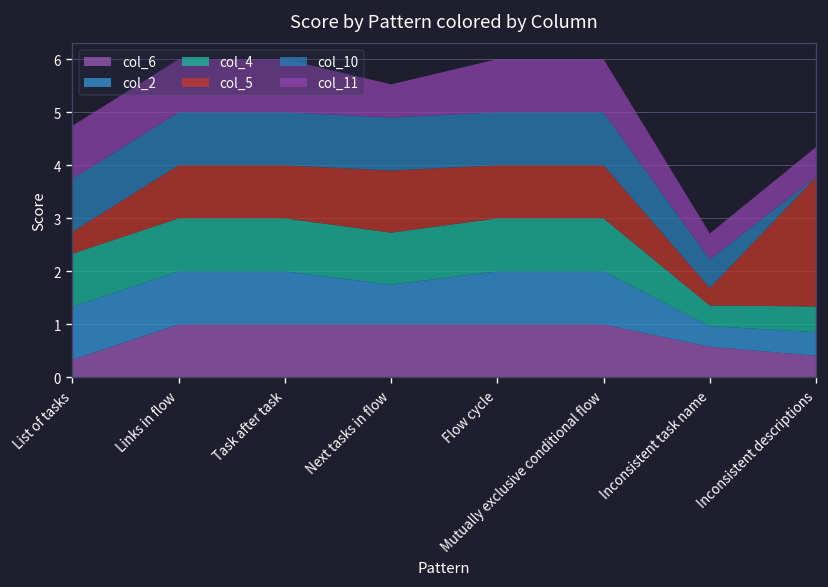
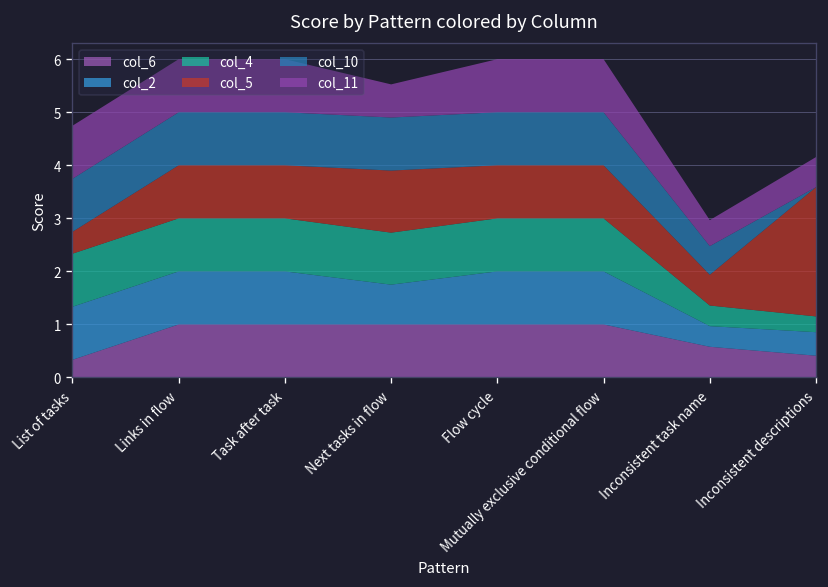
col_5, Inconsistent task name: 0.3 -> 0.6
col_4, Inconsistent descriptions: 0.5 -> 0.3
